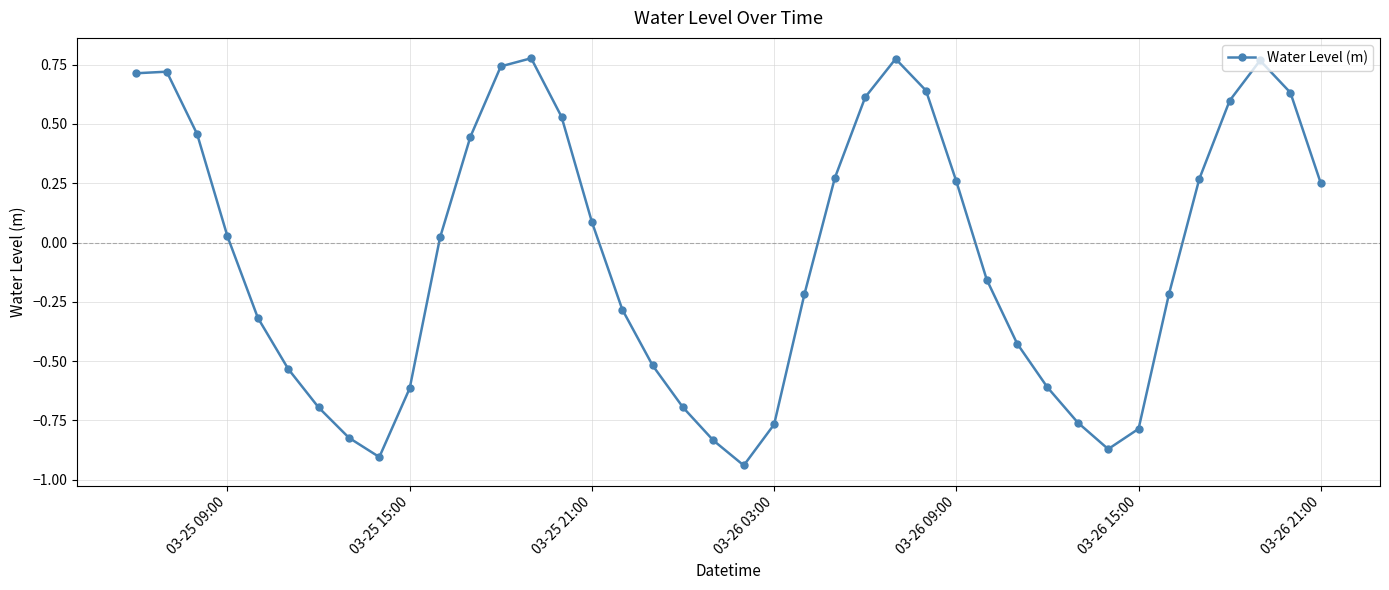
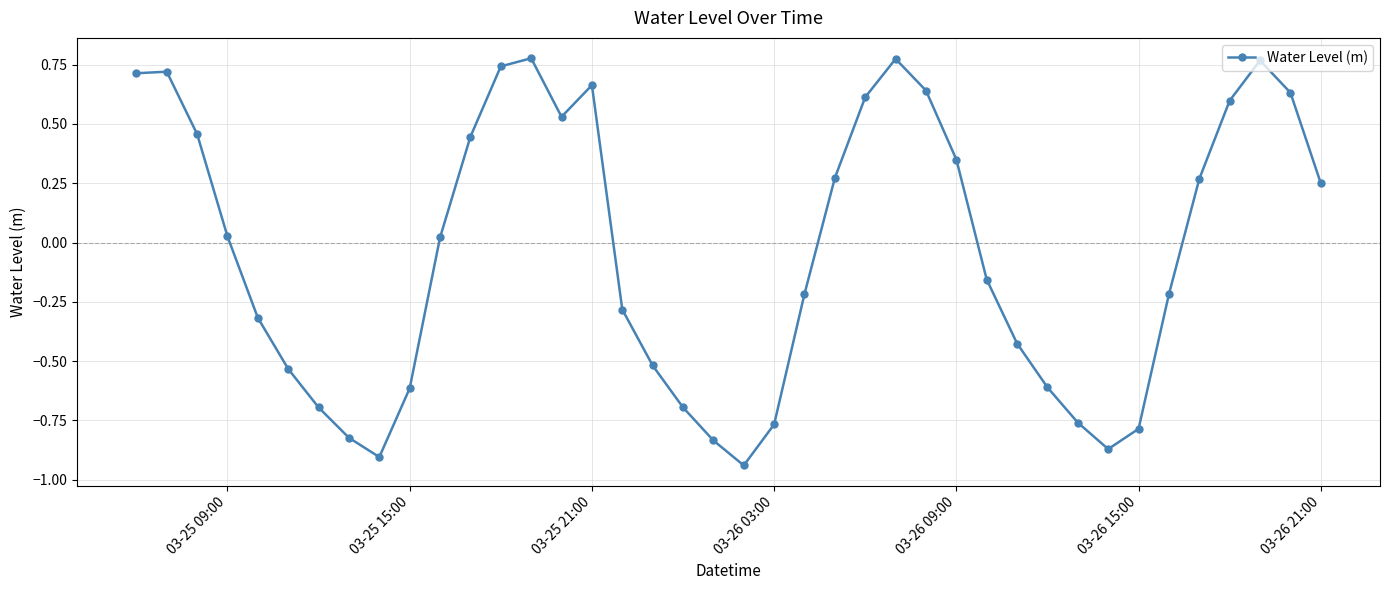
03-25 21:00: 0.09 -> 0.66
03-26 09:00: 0.26 -> 0.35
